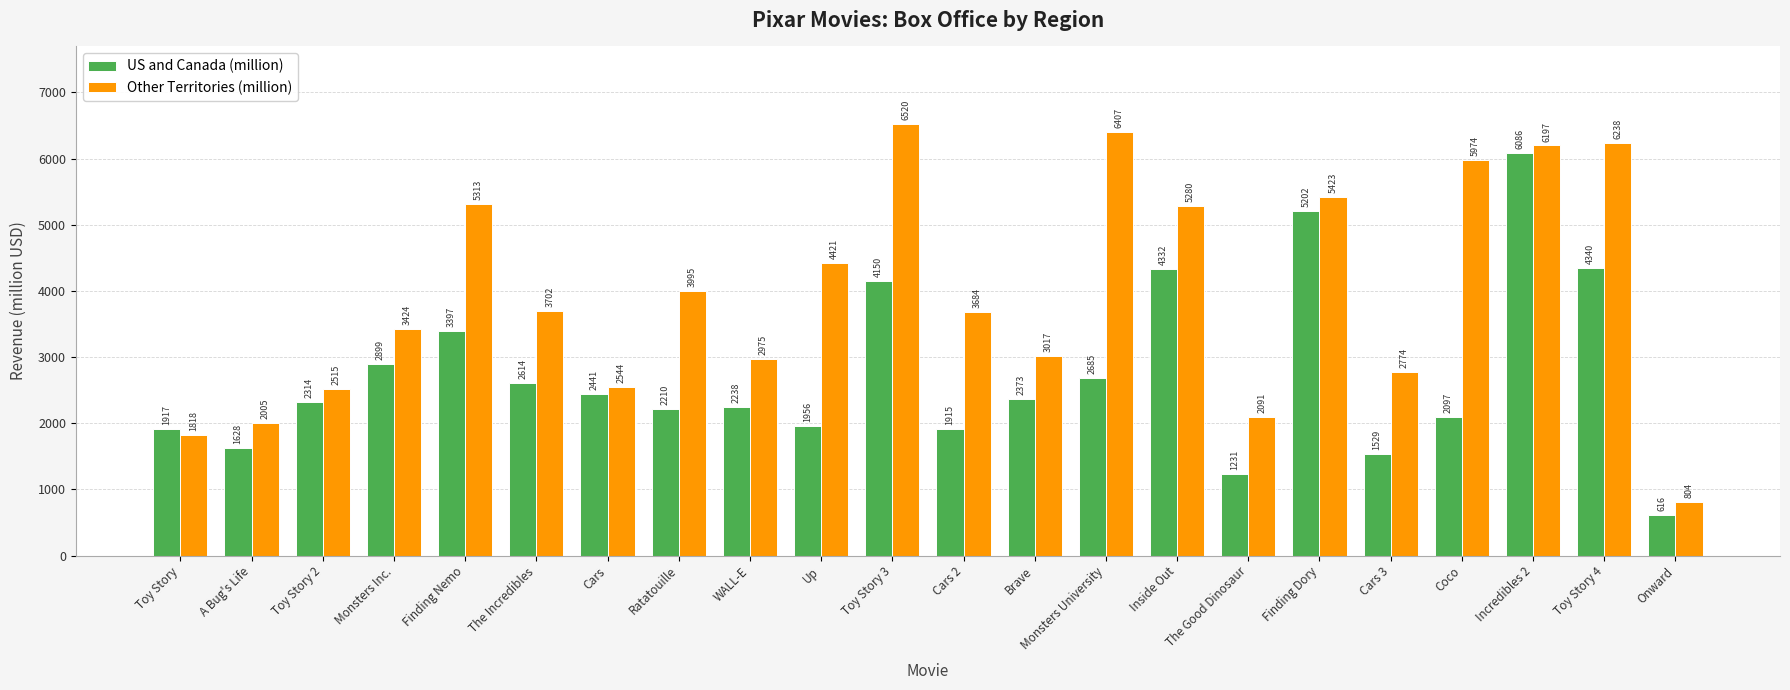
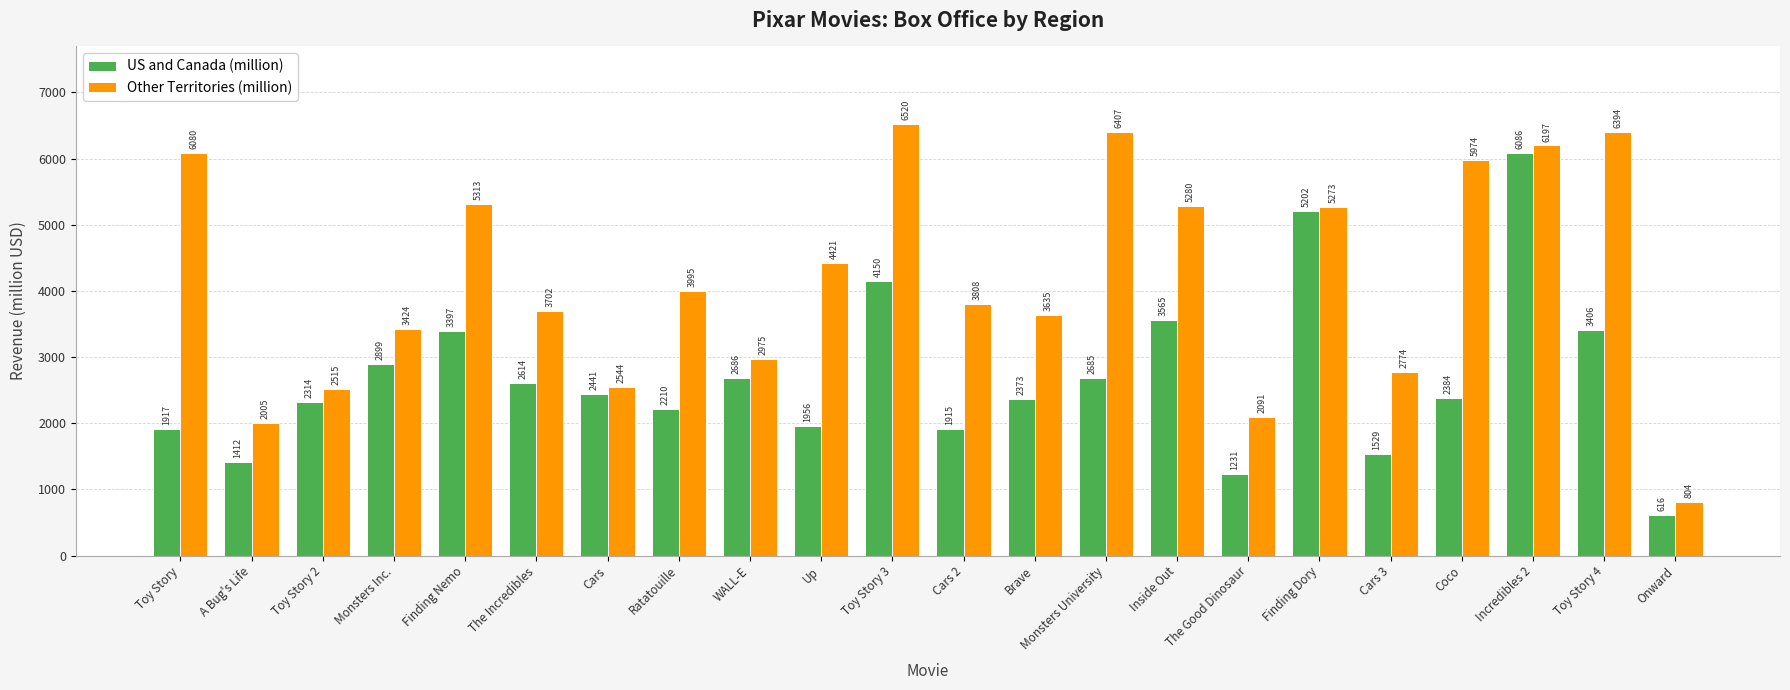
Other Territories (million), Toy Story: 1818 -> 6080
US and Canada (million), A Bug's Life: 1628 -> 1412
US and Canada (million), WALL-E: 2238 -> 2686
Other Territories (million), Cars 2: 3684 -> 3808
Other Territories (million), Brave: 3017 -> 3635
US and Canada (million), Inside Out: 4332 -> 3565
Other Territories (million), Finding Dory: 5423 -> 5273
US and Canada (million), Coco: 2097 -> 2384
US and Canada (million), Toy Story 4: 4340 -> 3406
Other Territories (million), Toy Story 4: 6238 -> 6394
